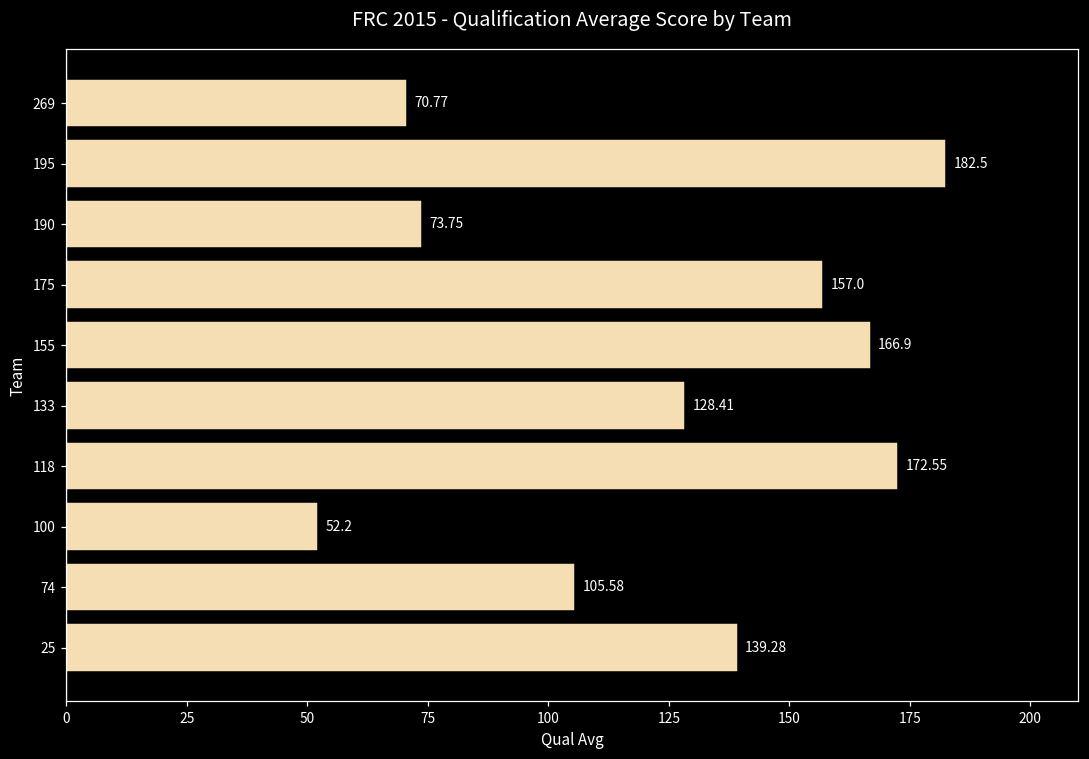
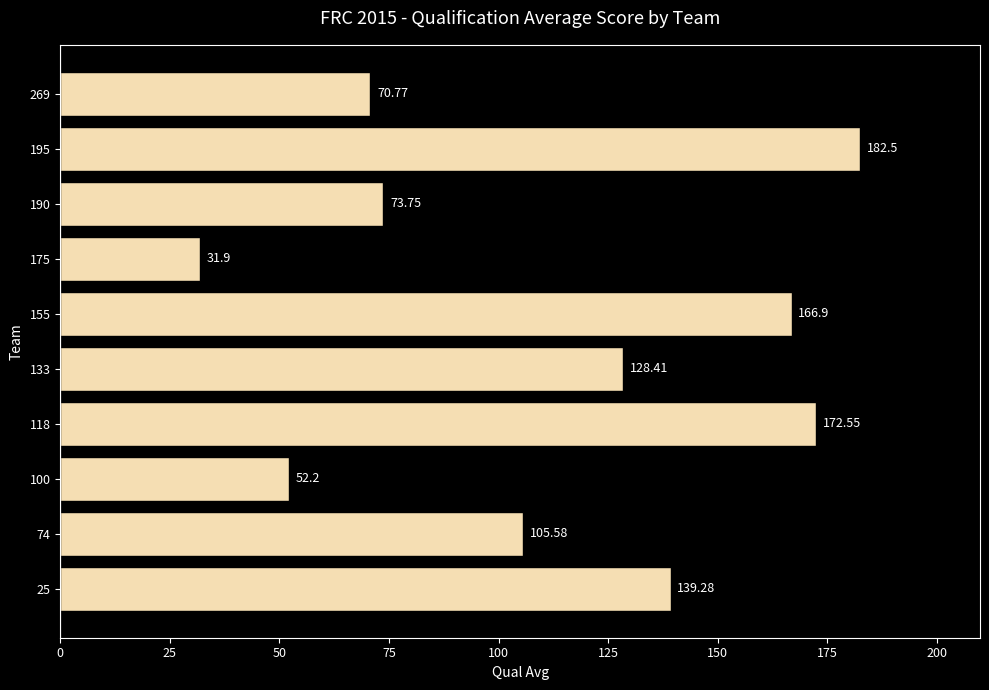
175: 157.0 -> 31.9
